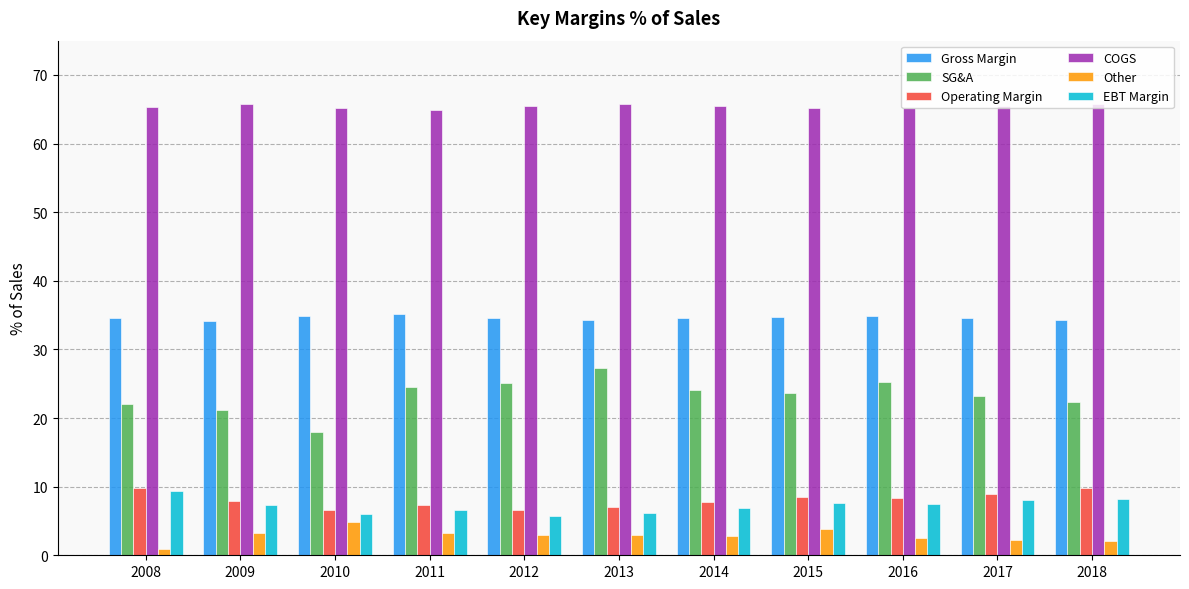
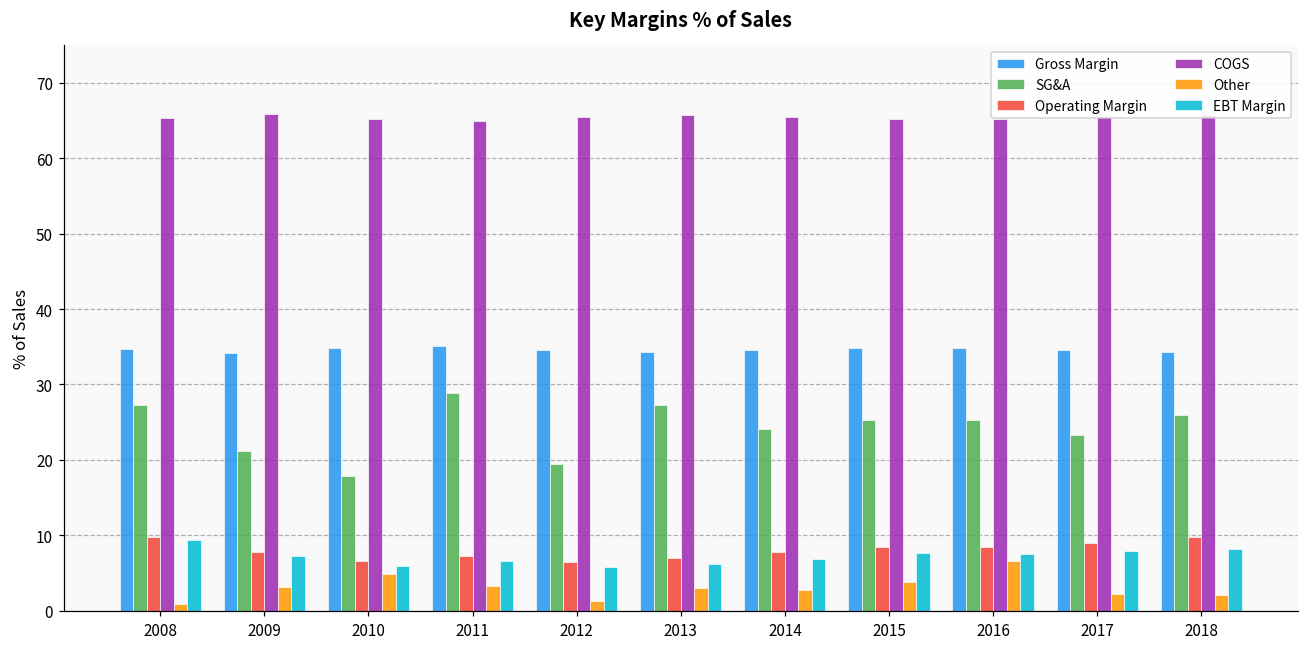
SG&A, 2008: 22 -> 27
SG&A, 2011: 25 -> 29
SG&A, 2012: 25 -> 19
Other, 2012: 3 -> 1
SG&A, 2015: 24 -> 25
Other, 2016: 3 -> 7
SG&A, 2018: 22 -> 26
